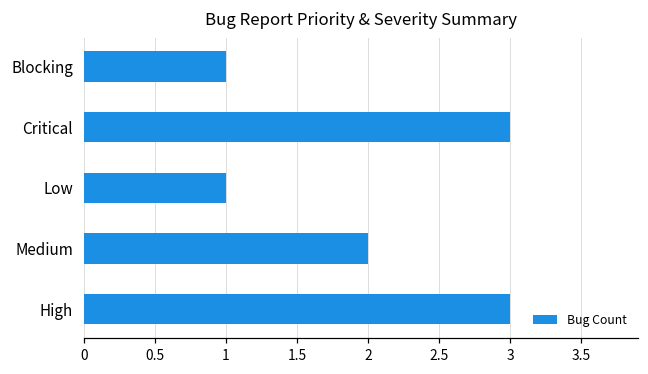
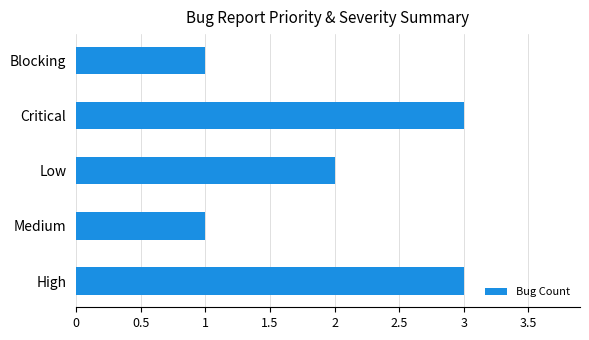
Low: 1 -> 2
Medium: 2 -> 1
